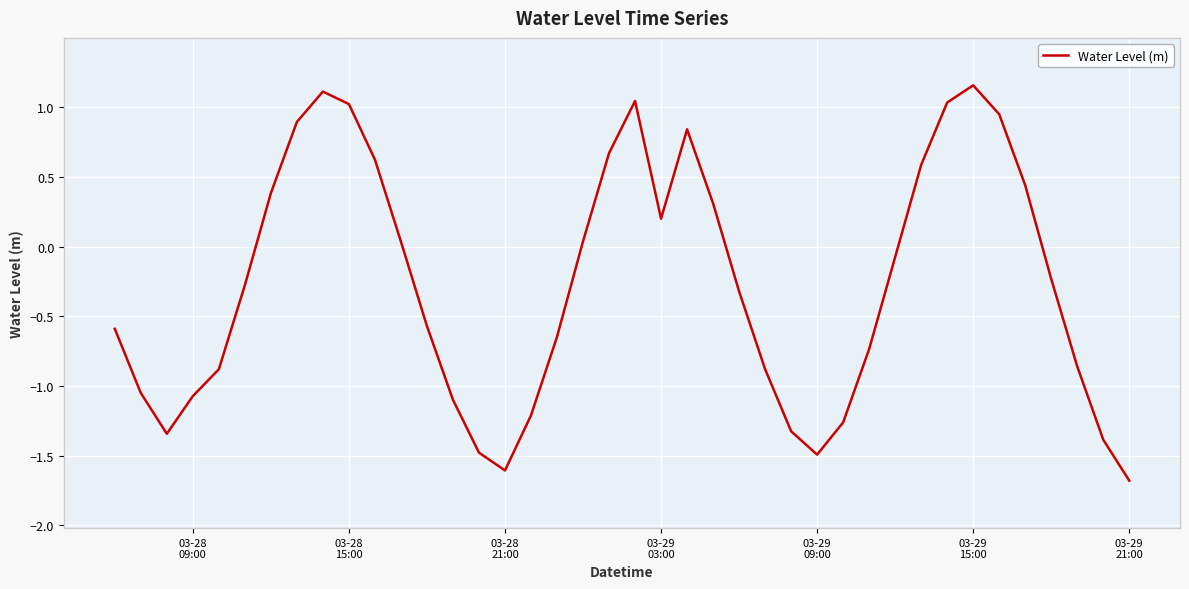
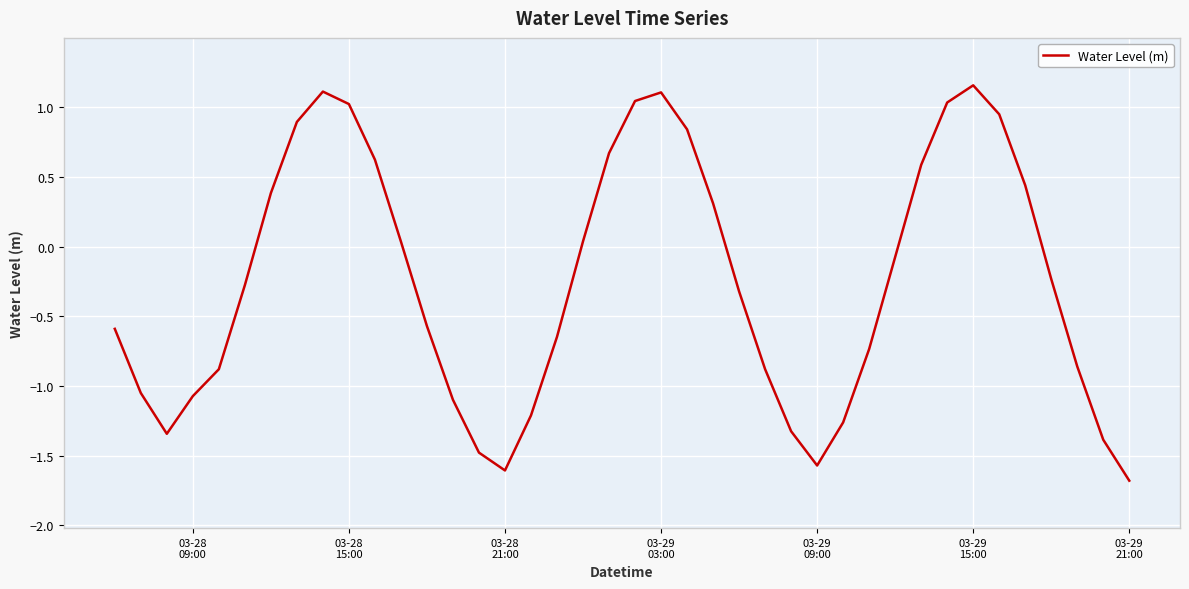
03-29 03:00: 0.20 -> 1.11
03-29 09:00: -1.49 -> -1.57
